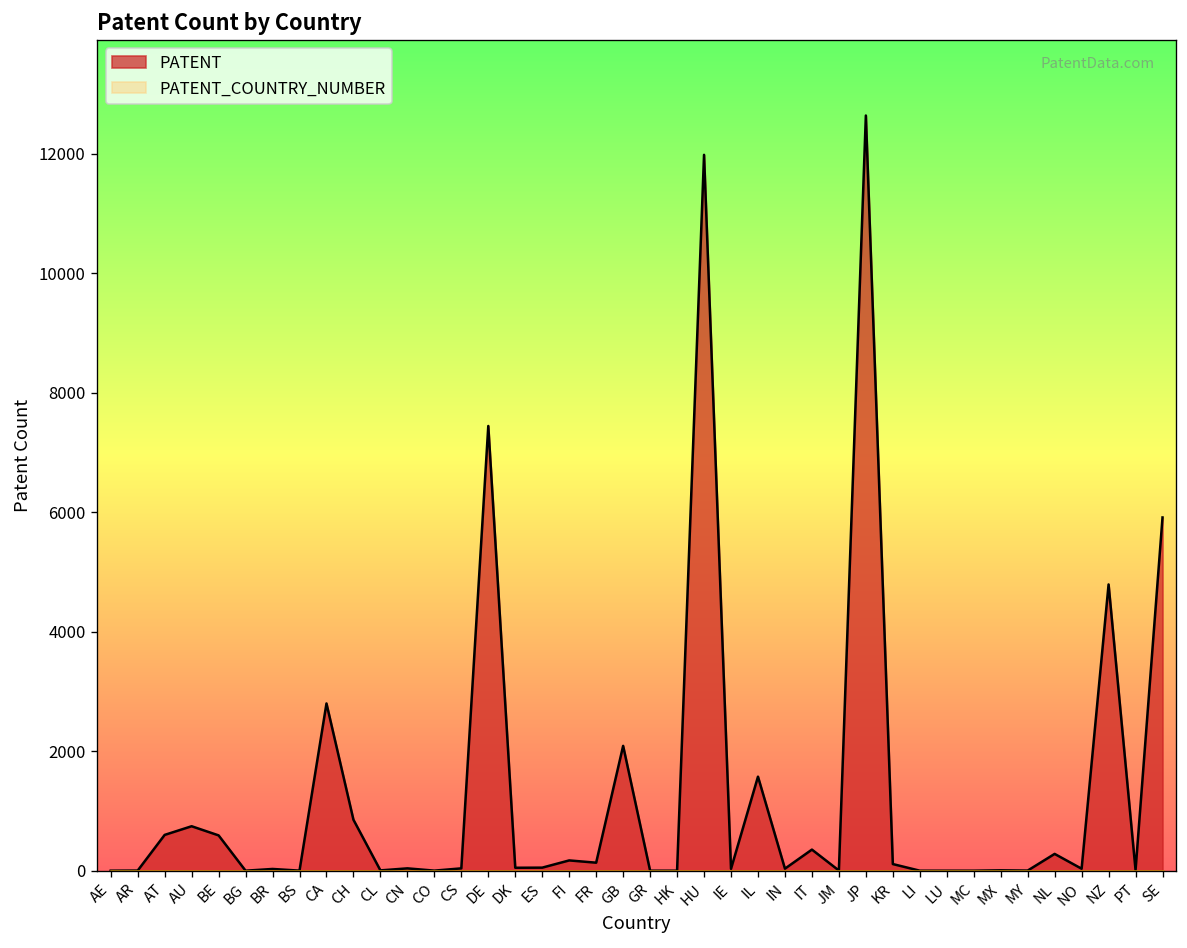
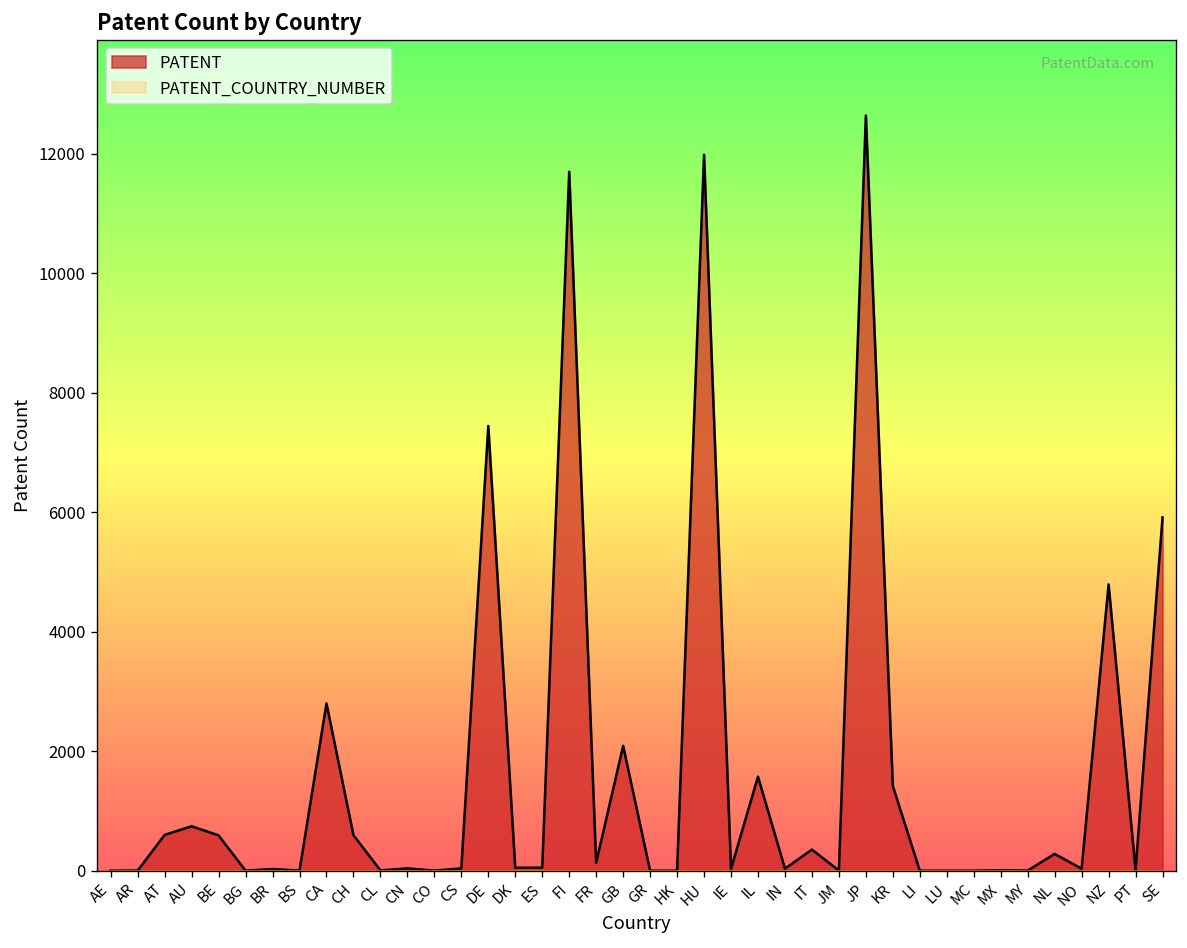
PATENT, CH: 900 -> 600
PATENT, FI: 200 -> 11700
PATENT, KR: 100 -> 1400
